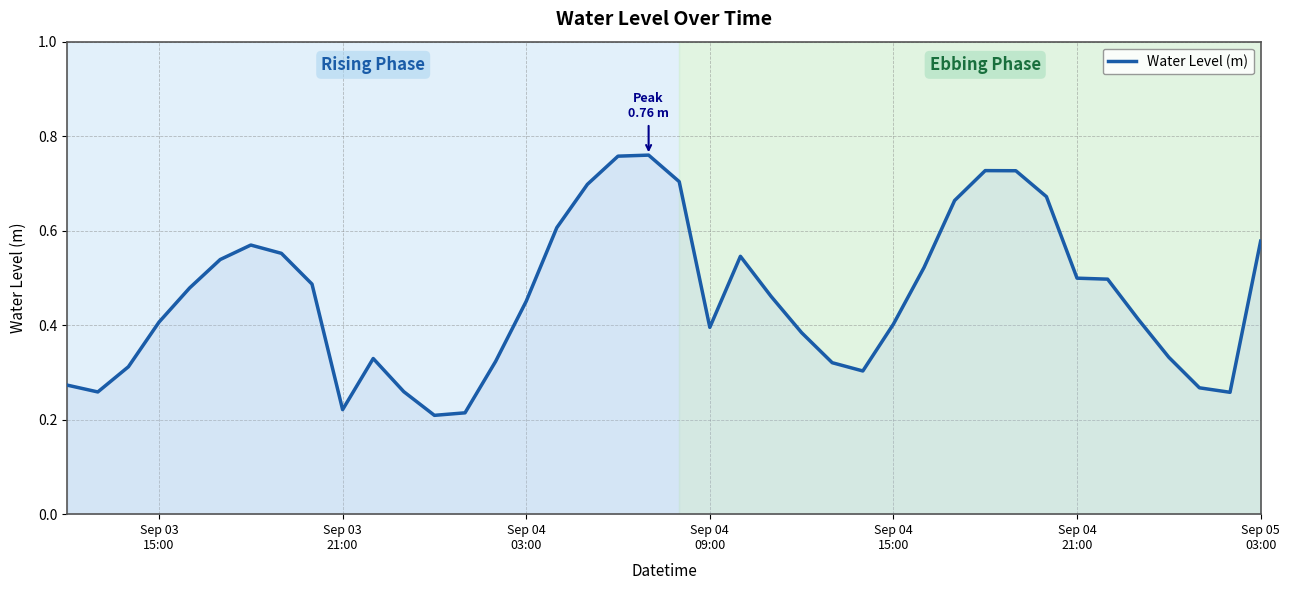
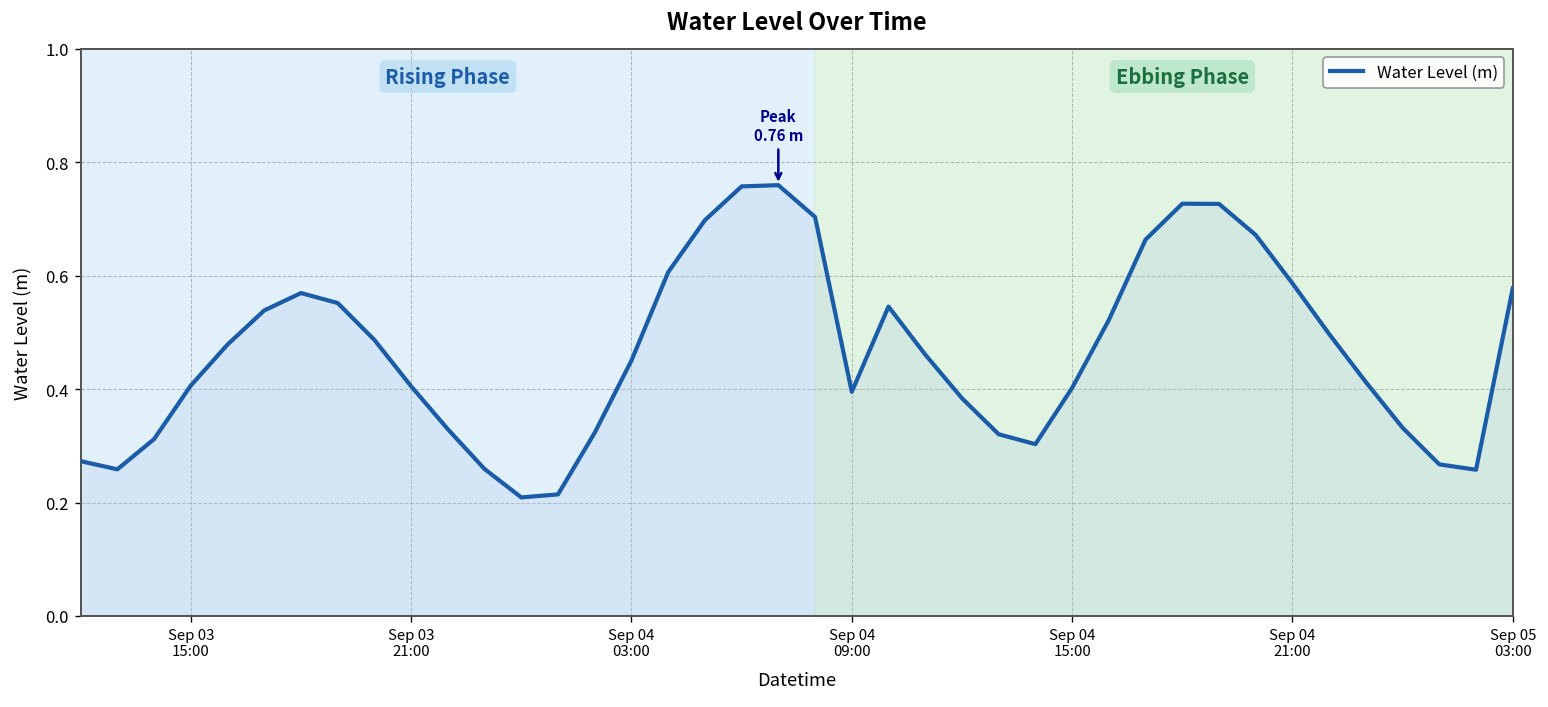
Sep 03 21:00: 0.22 -> 0.41
Sep 04 21:00: 0.50 -> 0.59
